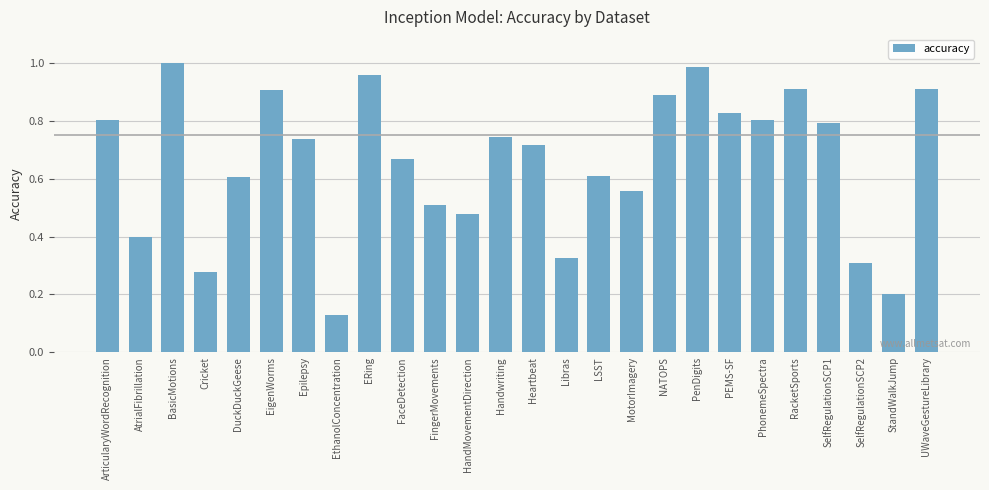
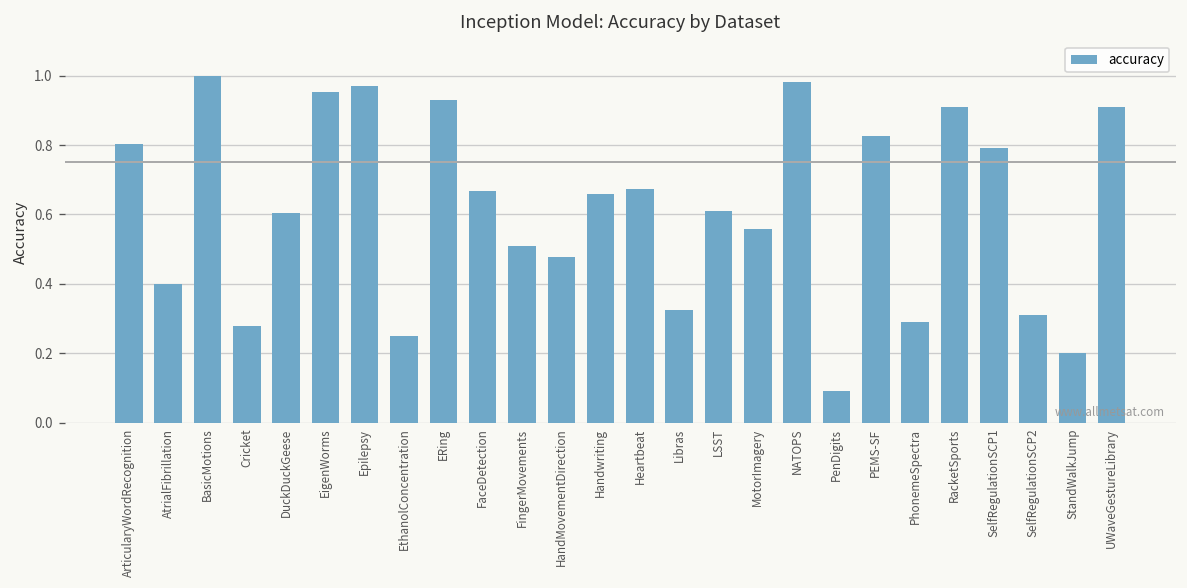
EigenWorms: 0.91 -> 0.95
Epilepsy: 0.74 -> 0.97
EthanolConcentration: 0.13 -> 0.25
ERing: 0.96 -> 0.93
Handwriting: 0.74 -> 0.66
Heartbeat: 0.72 -> 0.67
NATOPS: 0.89 -> 0.98
PenDigits: 0.99 -> 0.09
PhonemeSpectra: 0.80 -> 0.29
